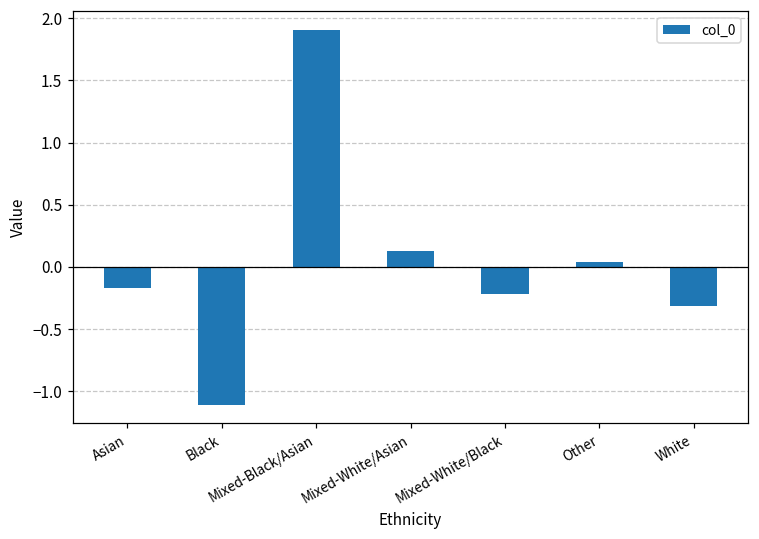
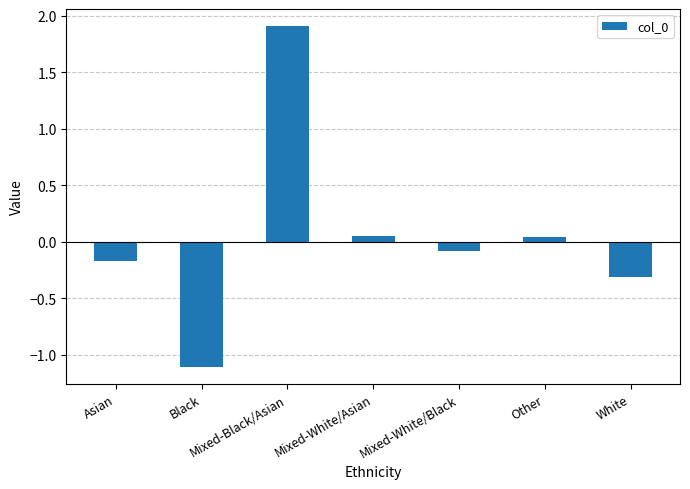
Mixed-White/Asian: 0.13 -> 0.05
Mixed-White/Black: -0.22 -> -0.08
